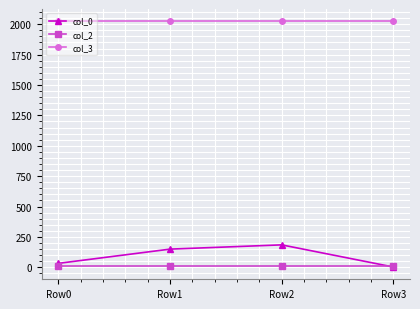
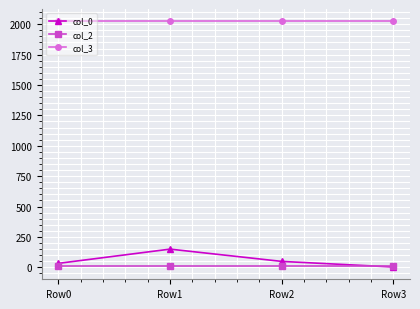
col_0, Row2: 190 -> 50
